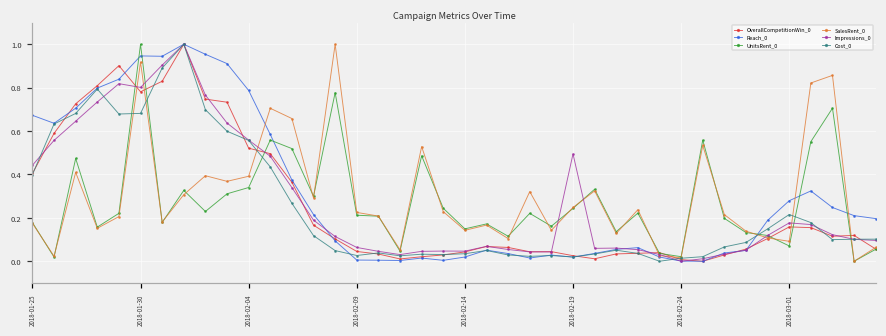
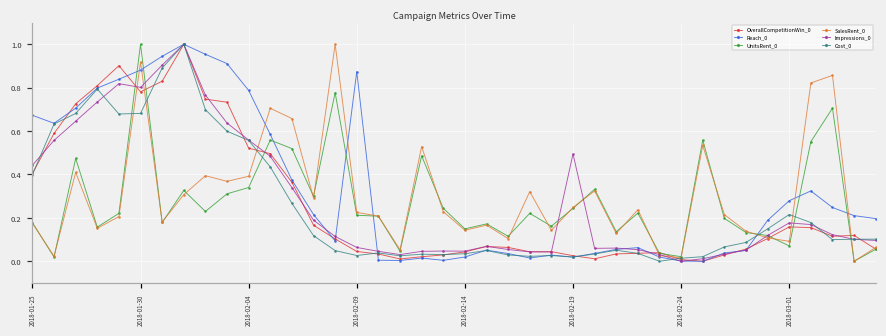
Reach_0, 2018-01-30: 0.95 -> 0.88
Reach_0, 2018-02-09: 0.01 -> 0.87
